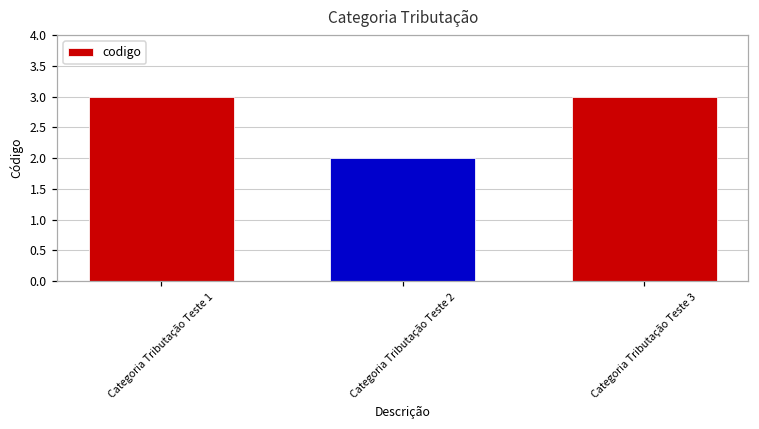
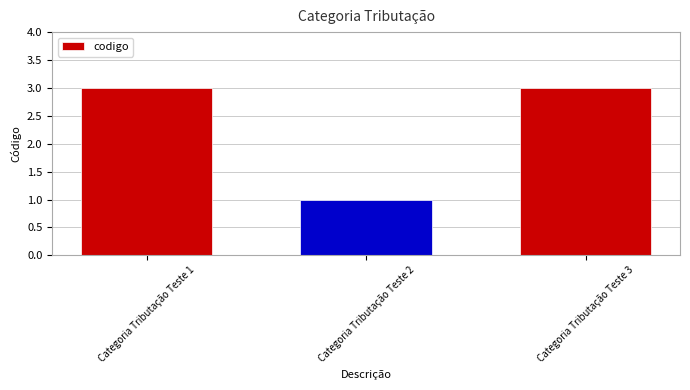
Categoria Tributação Teste 2: 2 -> 1
